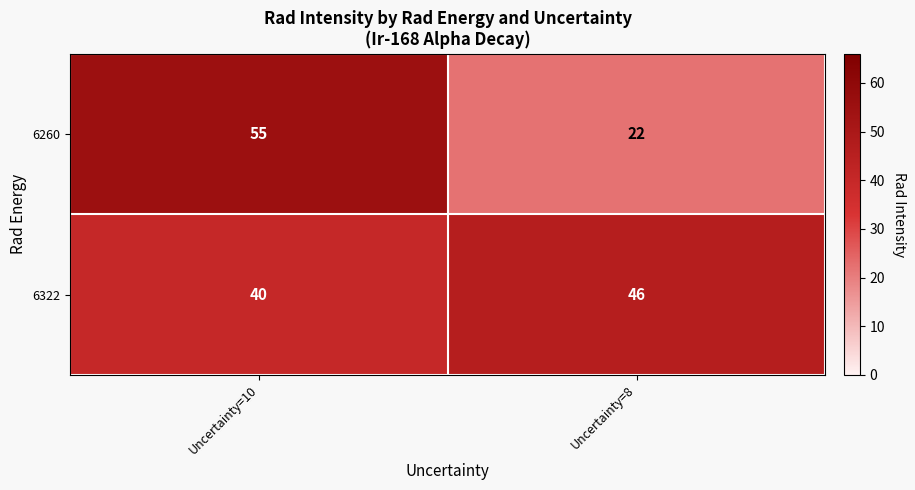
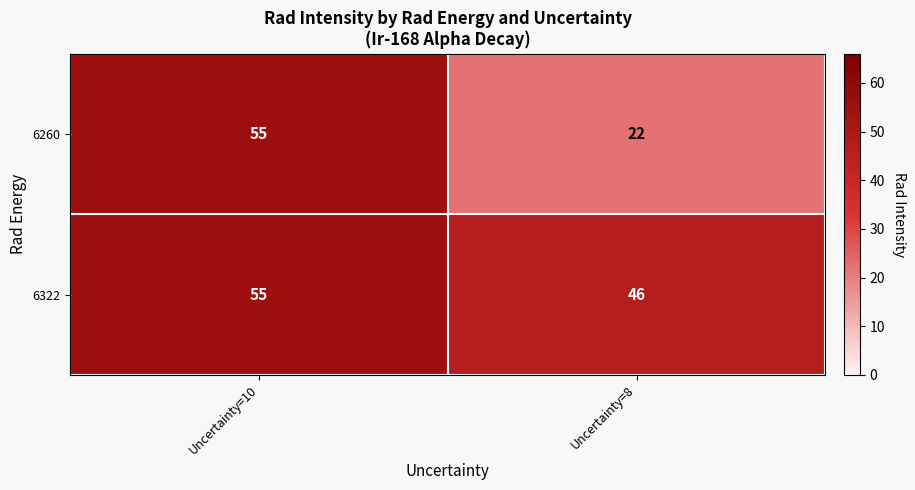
6322, Uncertainty=10: 40 -> 55
